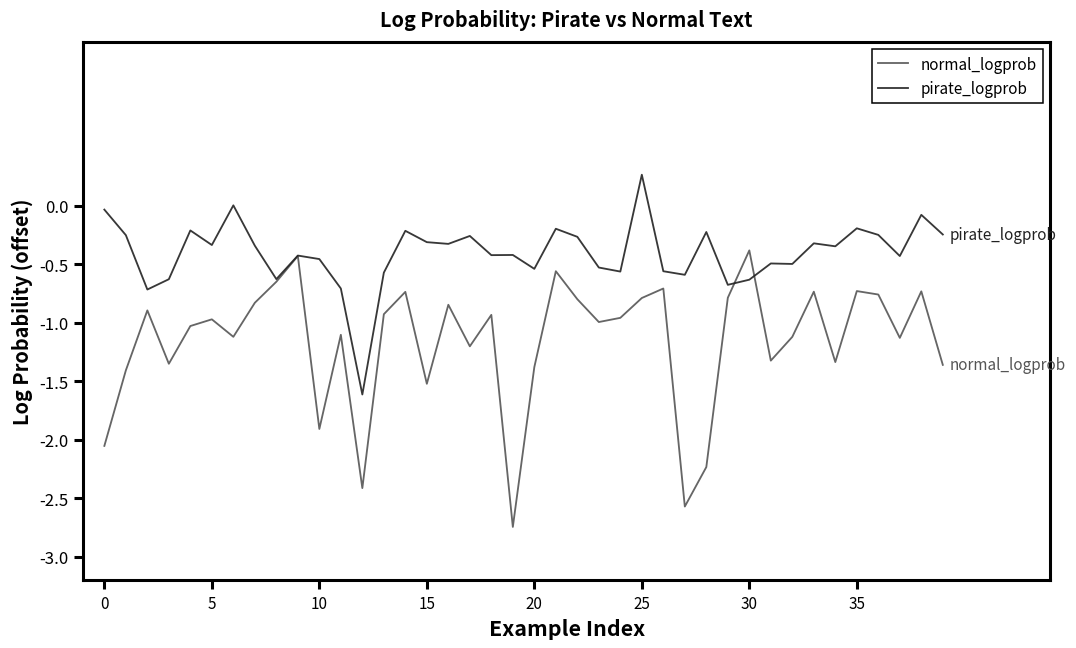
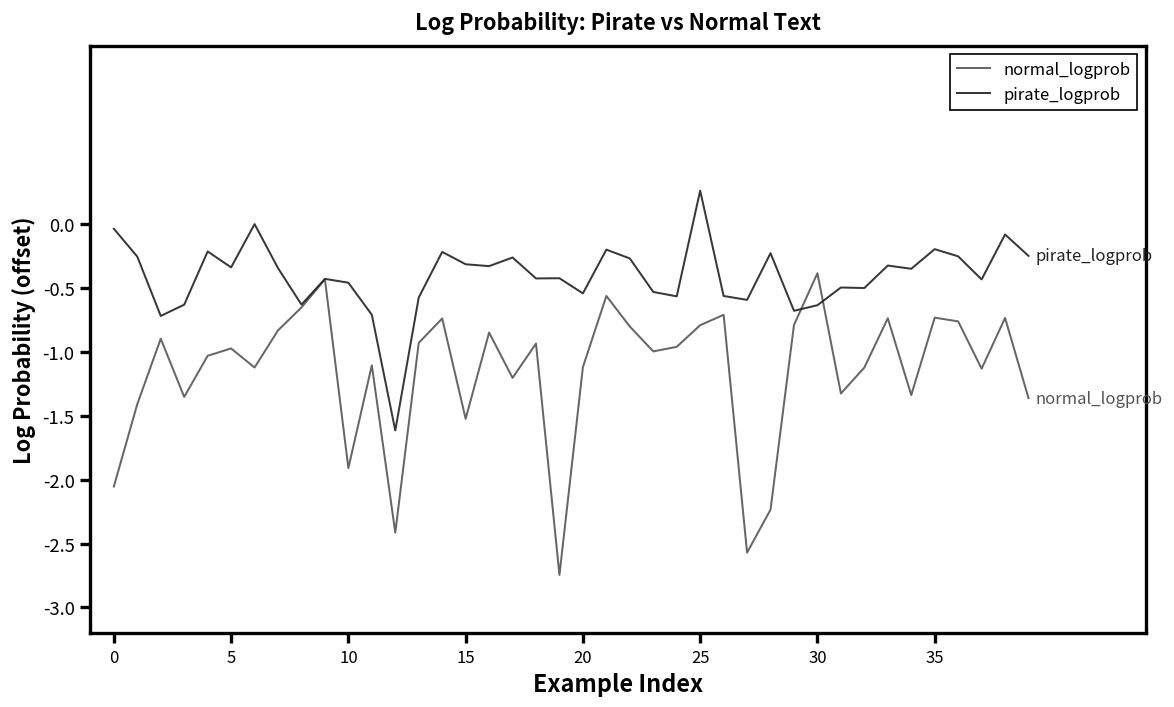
normal_logprob, 20: -1.38 -> -1.12
